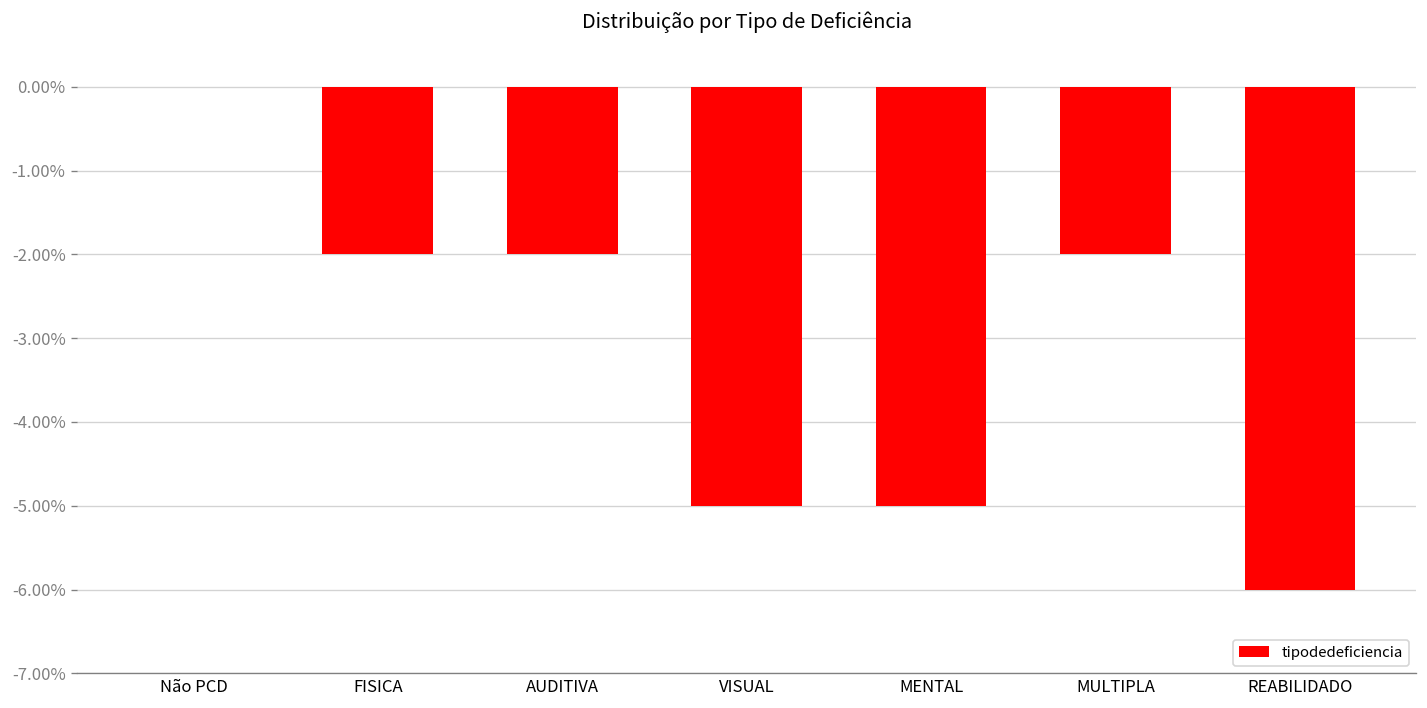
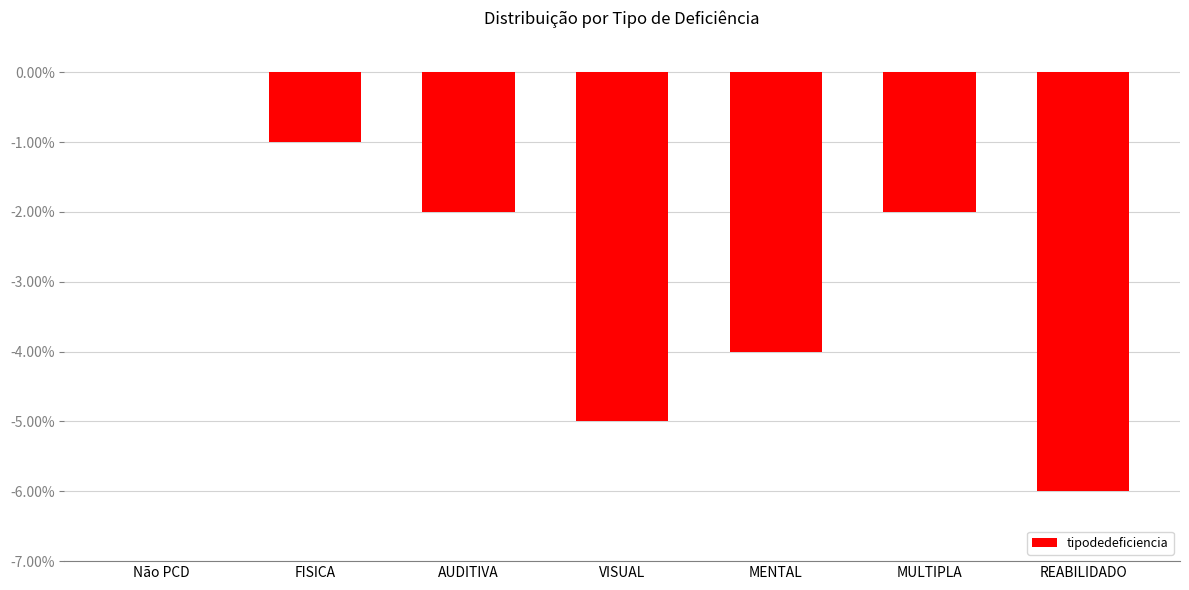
FISICA: -2.0% -> -1.0%
MENTAL: -5.0% -> -4.0%
